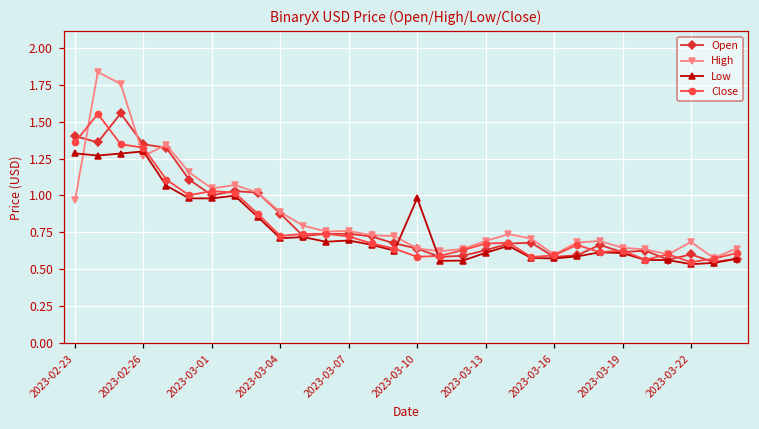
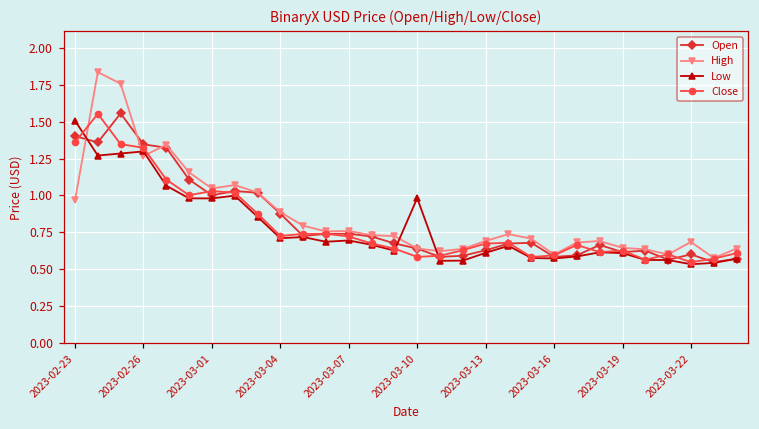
Low, 2023-02-23: 1.29 -> 1.51
